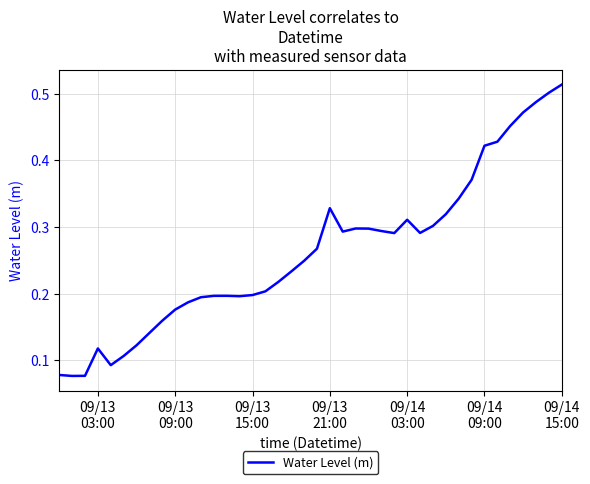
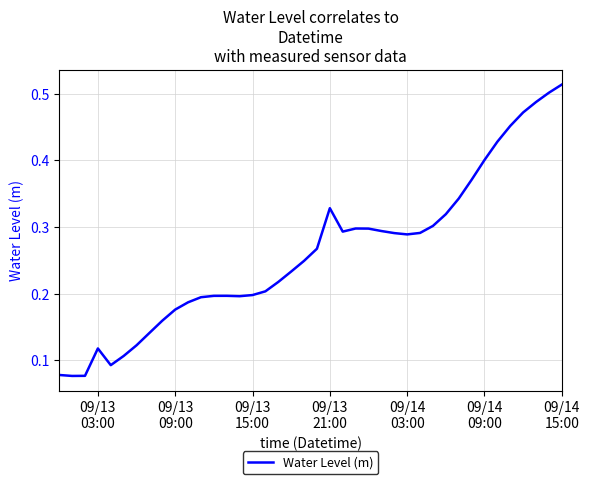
09/14 03:00: 0.31 -> 0.29
09/14 09:00: 0.42 -> 0.40
